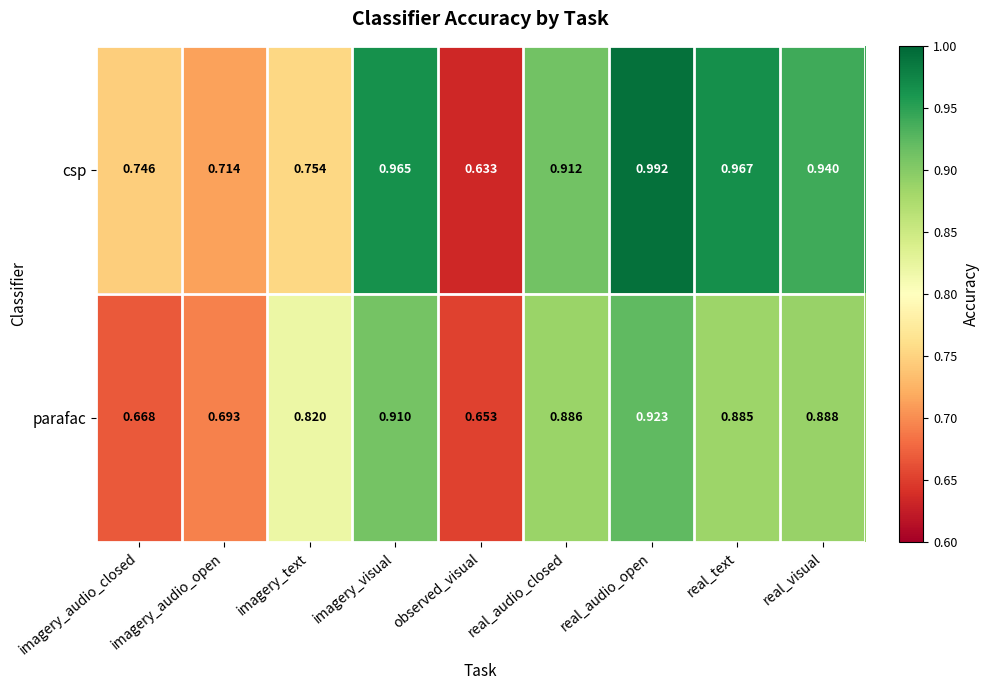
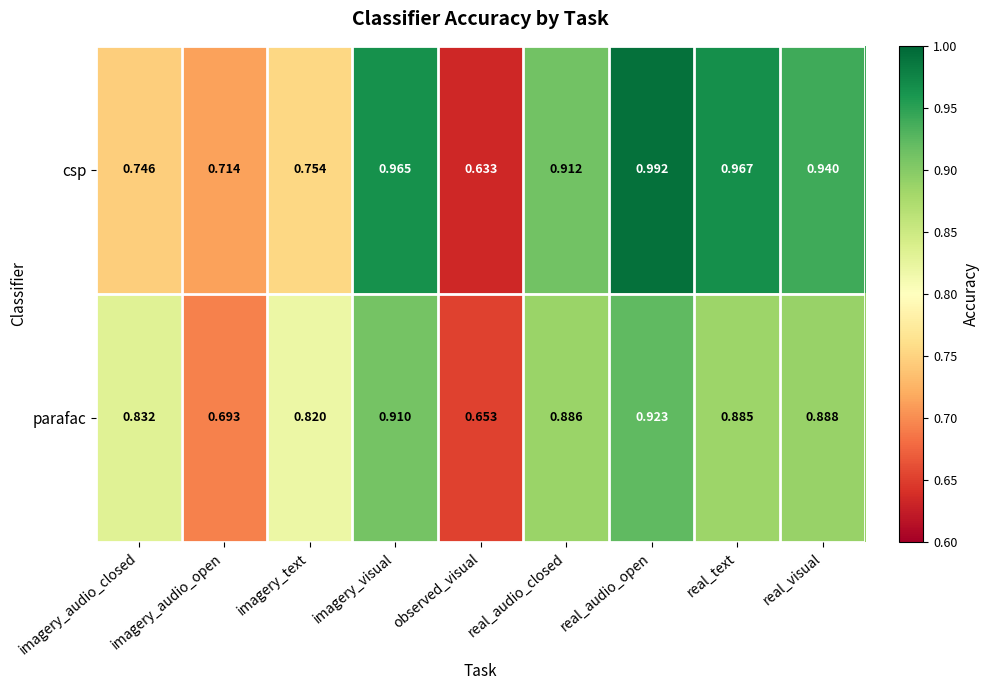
parafac, imagery_audio_closed: 0.668 -> 0.832
